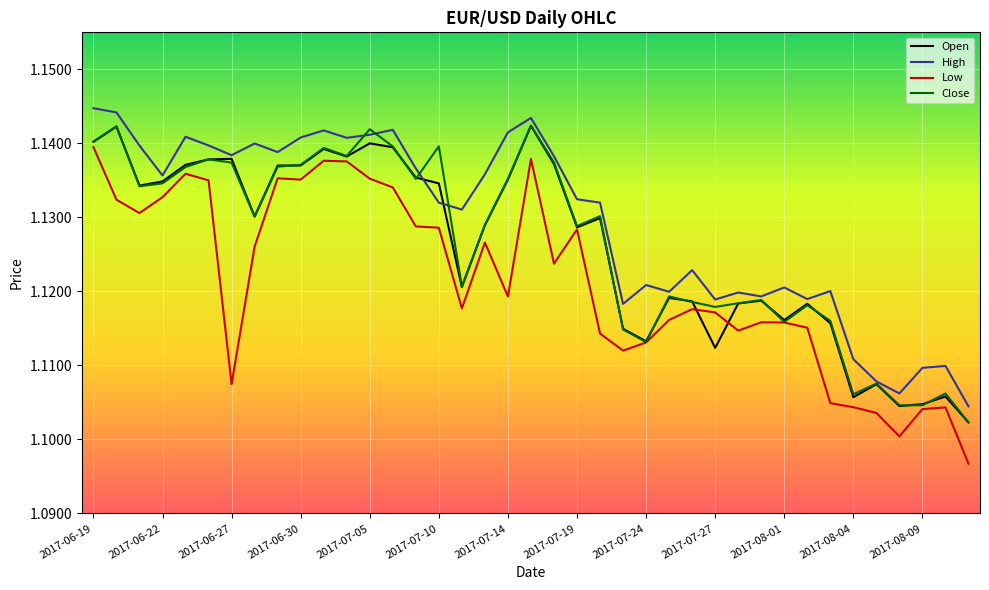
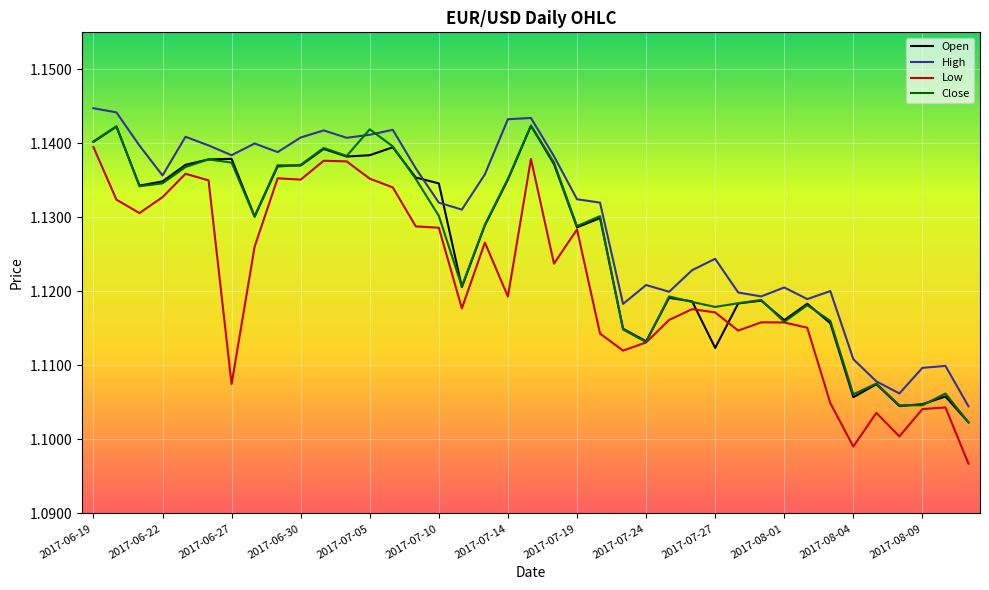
Open, 2017-07-05: 1.140 -> 1.138
Close, 2017-07-10: 1.140 -> 1.130
High, 2017-07-14: 1.141 -> 1.143
High, 2017-07-27: 1.119 -> 1.124
Low, 2017-08-04: 1.104 -> 1.099
